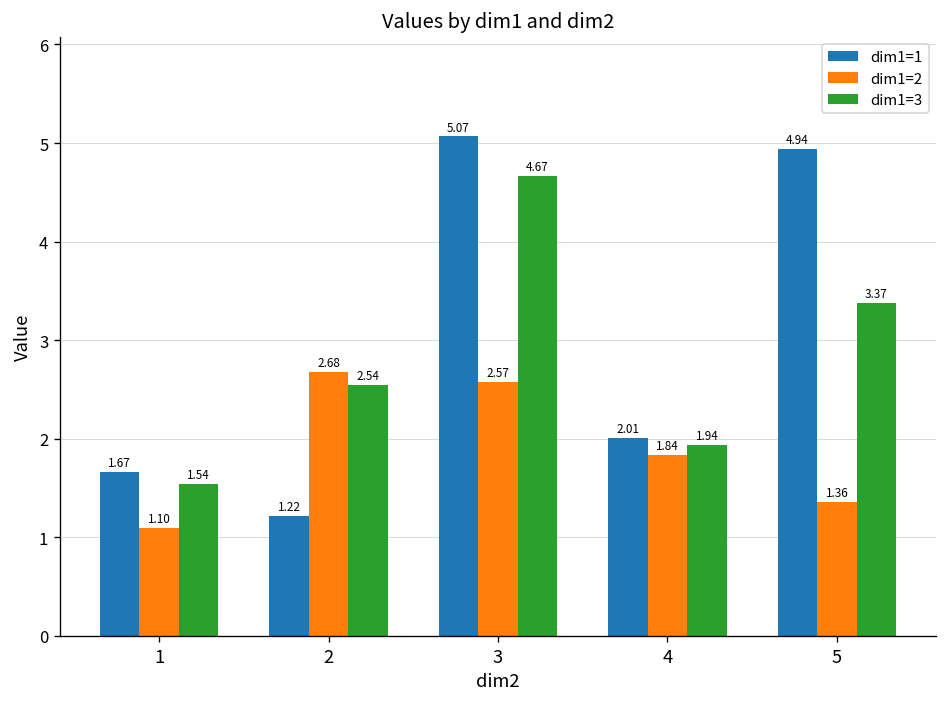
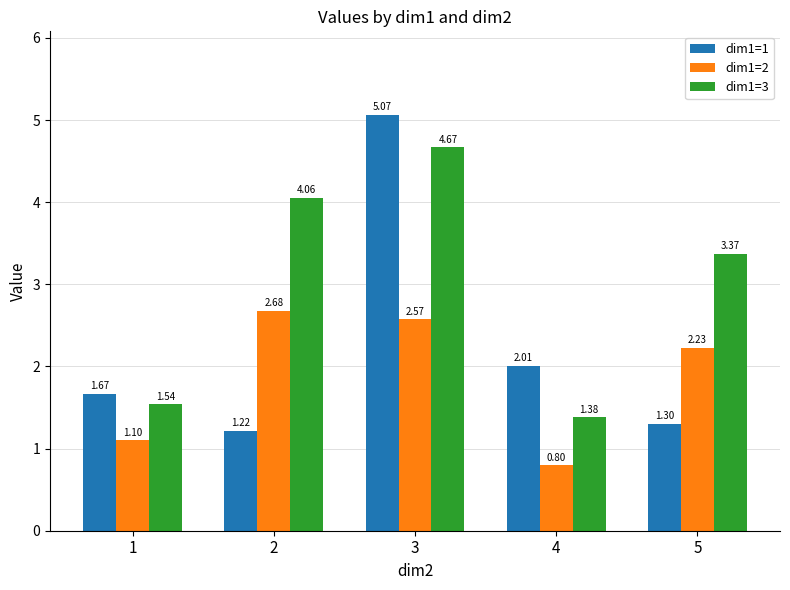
dim1=3, 2: 2.54 -> 4.06
dim1=2, 4: 1.84 -> 0.80
dim1=3, 4: 1.94 -> 1.38
dim1=1, 5: 4.94 -> 1.30
dim1=2, 5: 1.36 -> 2.23
